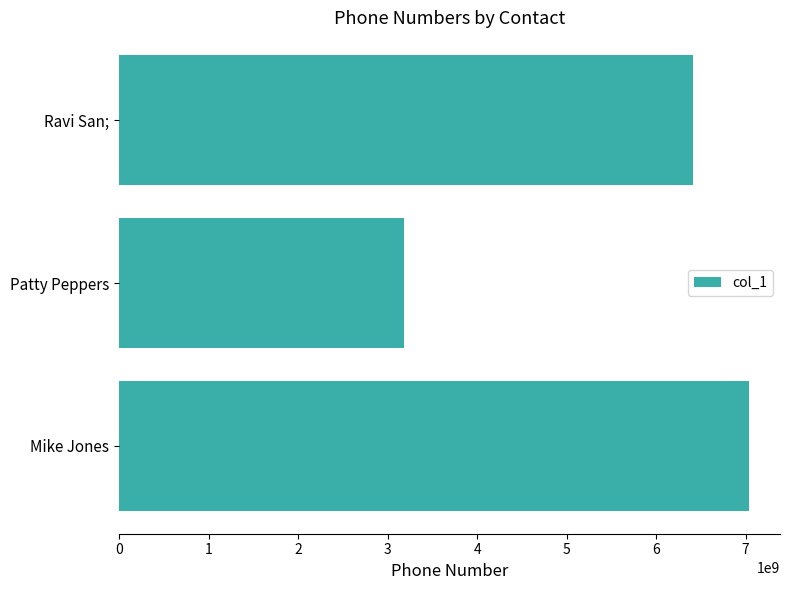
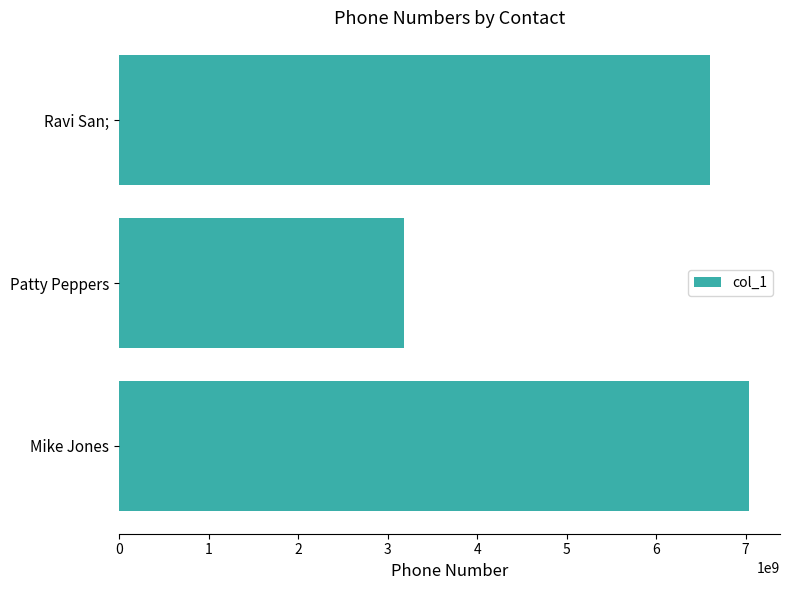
Ravi San;: 6400000000 -> 6600000000
